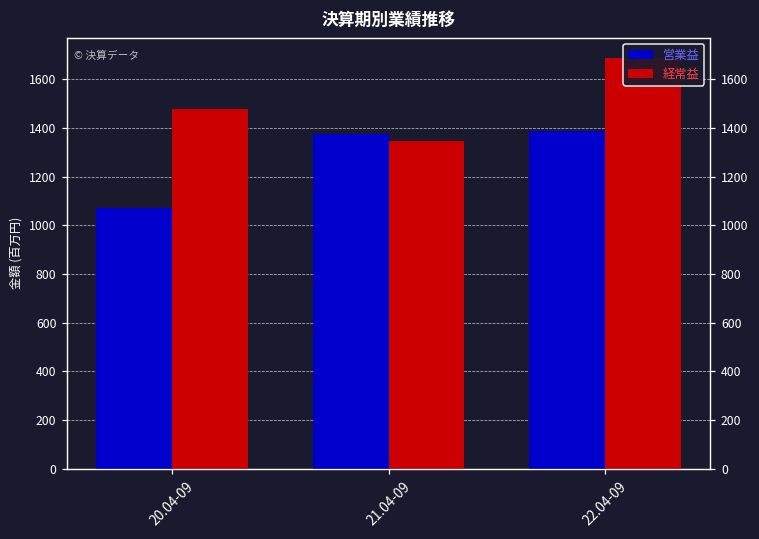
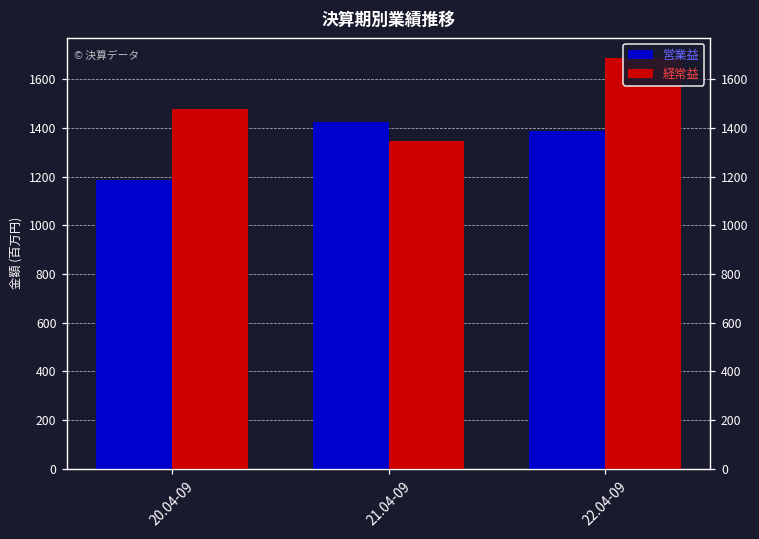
営業益, 20.04-09: 1070 -> 1180
営業益, 21.04-09: 1380 -> 1430
